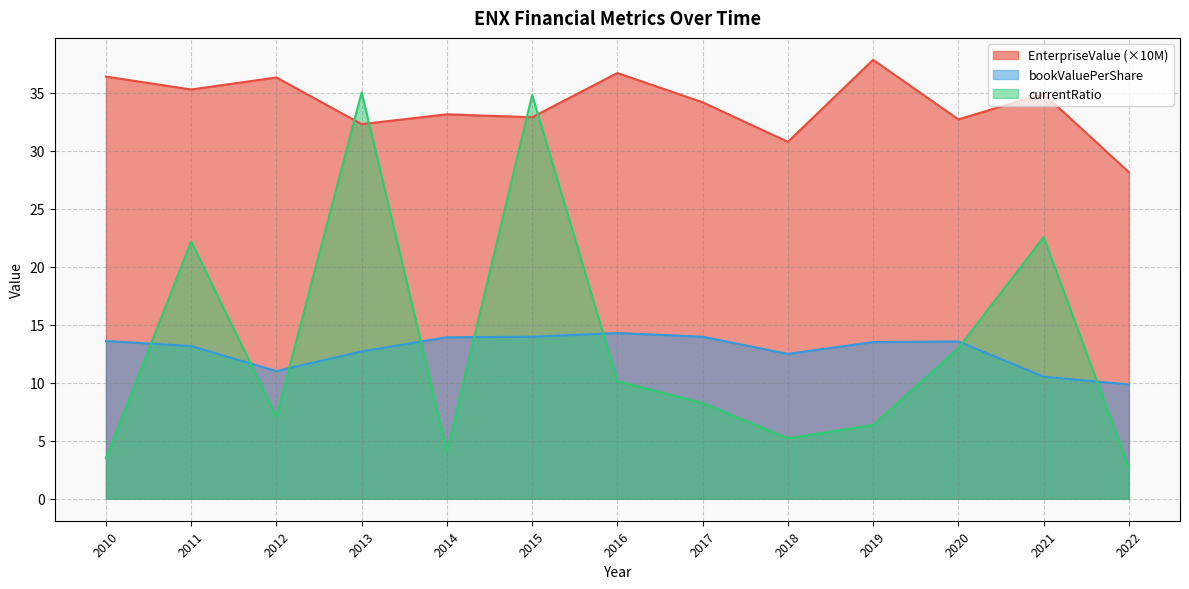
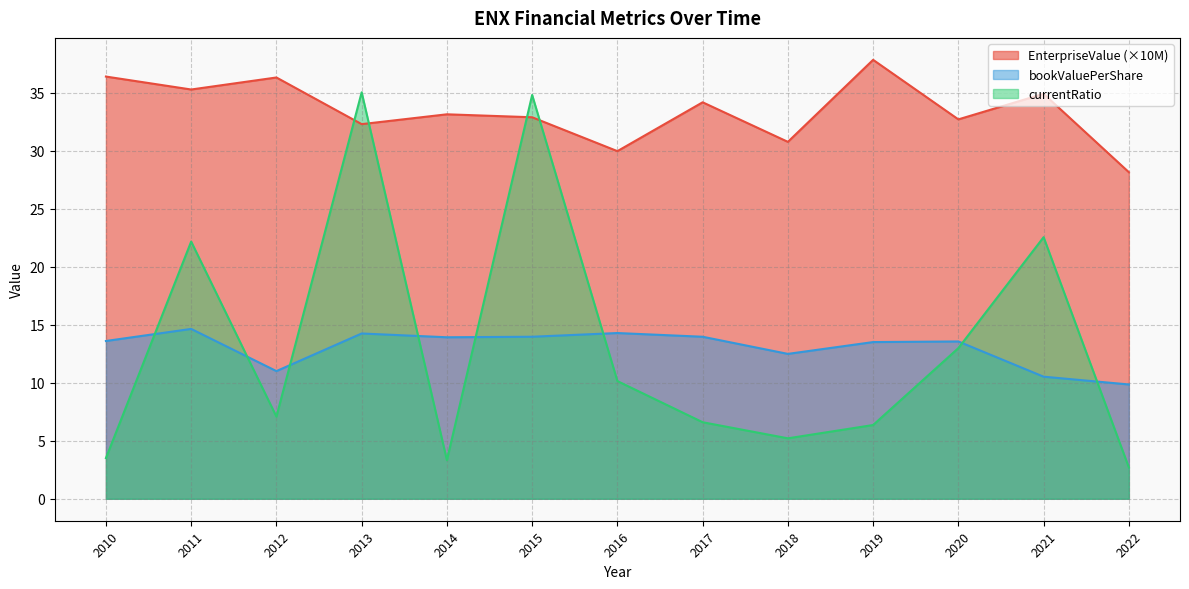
bookValuePerShare, 2011: 13.2 -> 14.6
bookValuePerShare, 2013: 12.7 -> 14.3
currentRatio, 2014: 4.1 -> 3.3
EnterpriseValue (×10M), 2016: 36.7 -> 30.0
currentRatio, 2017: 8.3 -> 6.6
